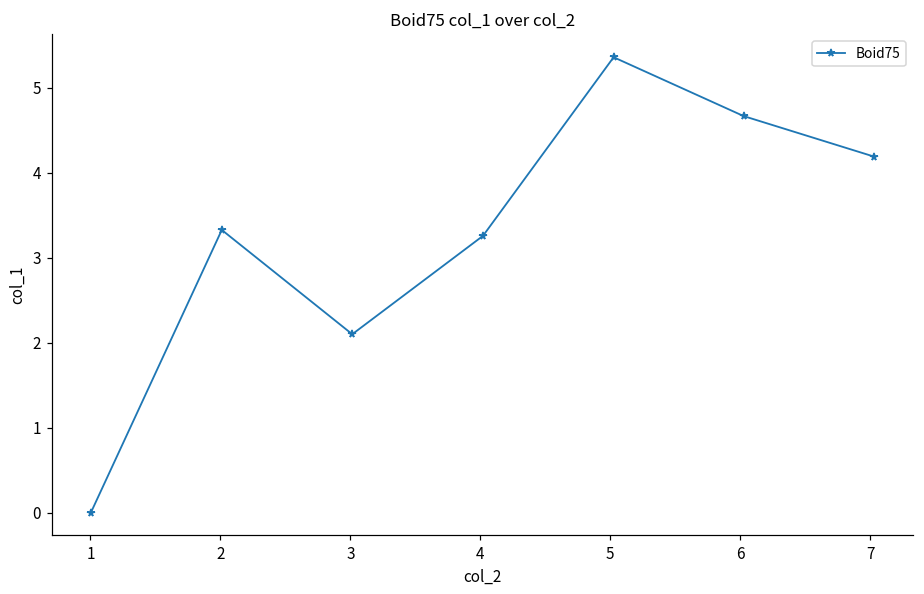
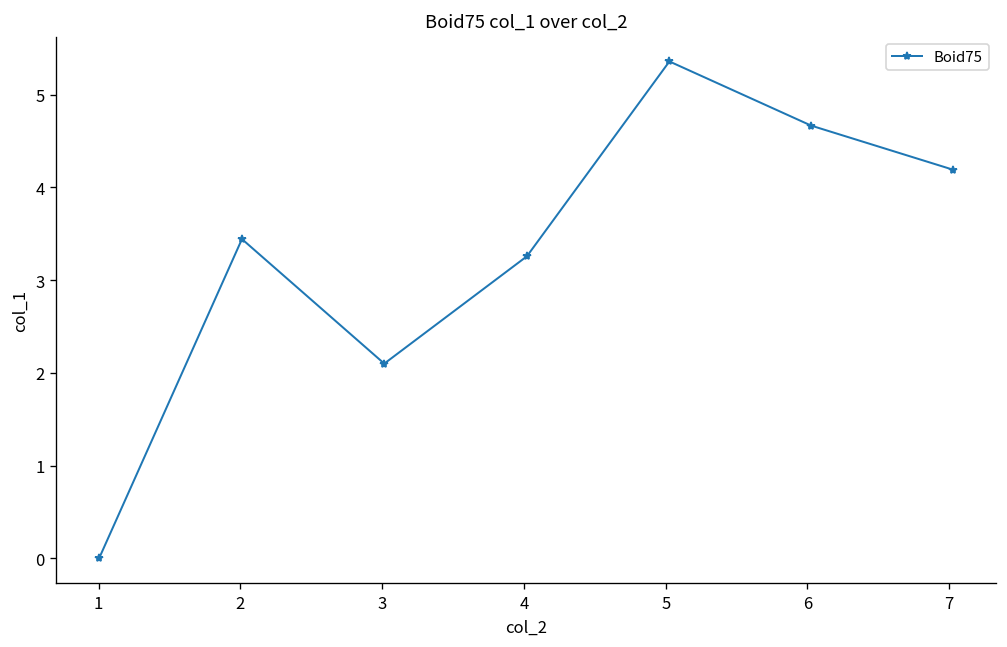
2: 3.3 -> 3.4
